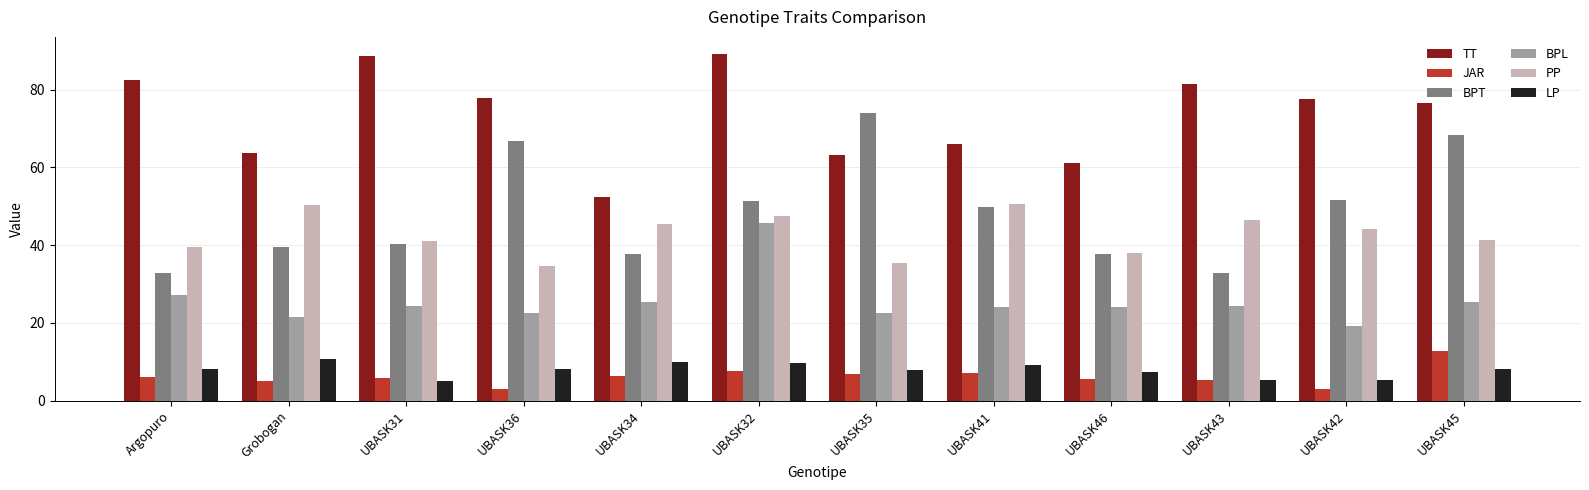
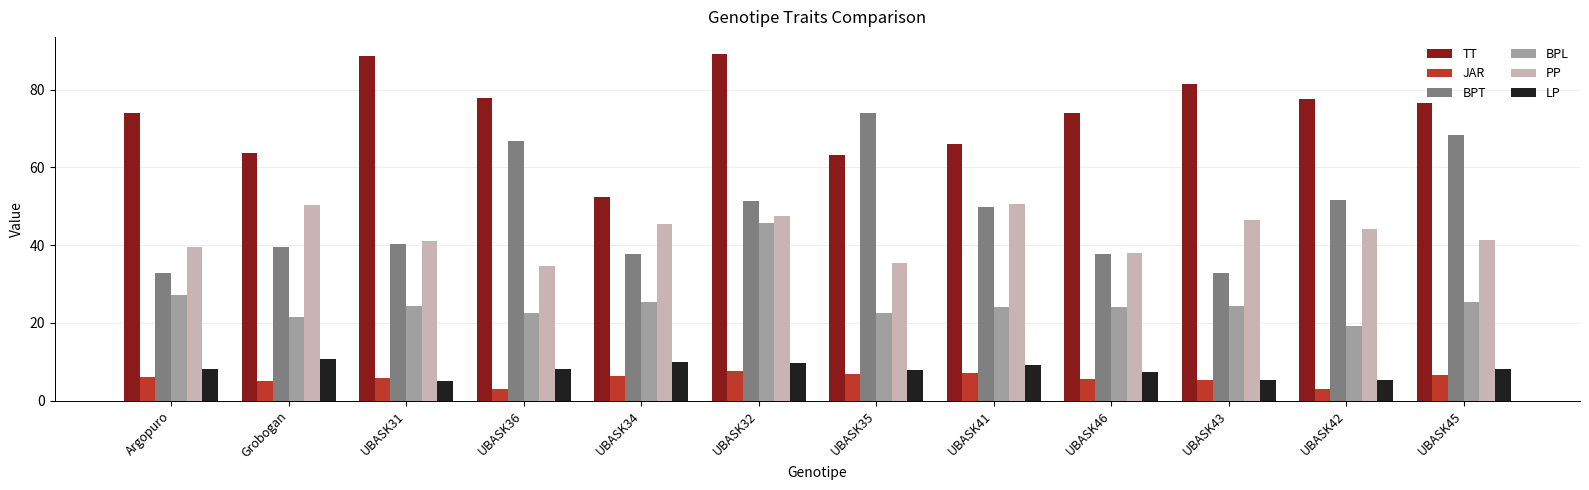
TT, Argopuro: 82 -> 74
TT, UBASK46: 61 -> 74
JAR, UBASK45: 13 -> 7
